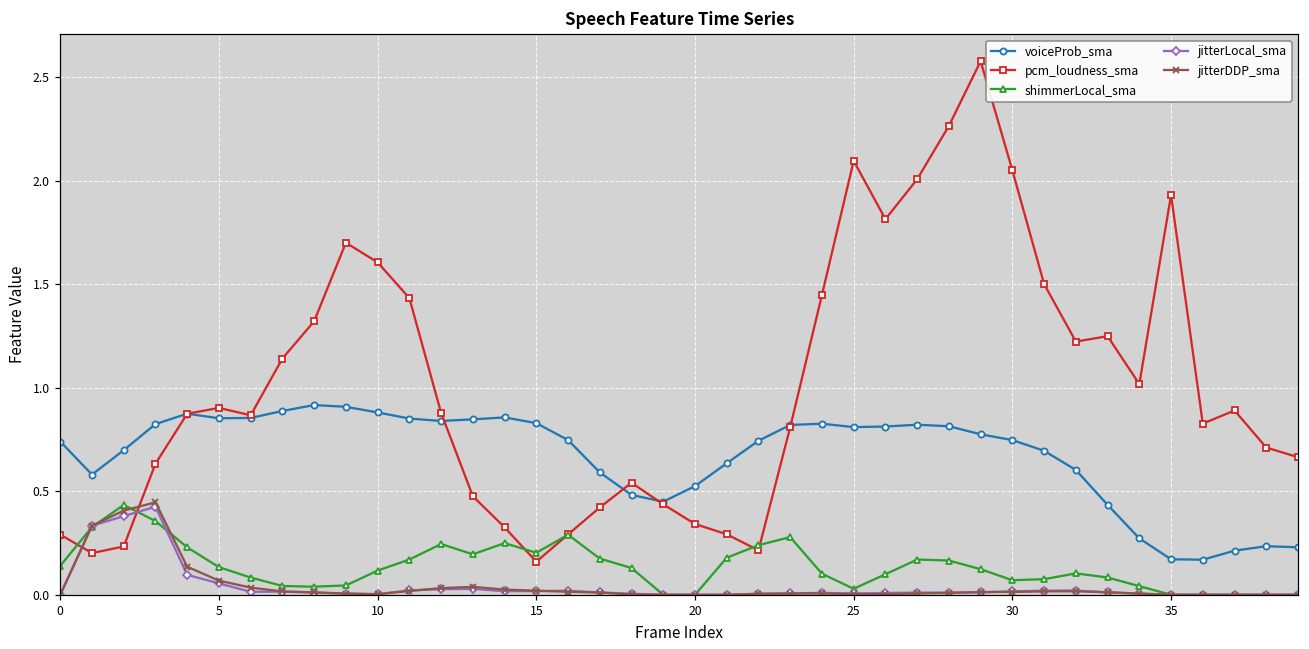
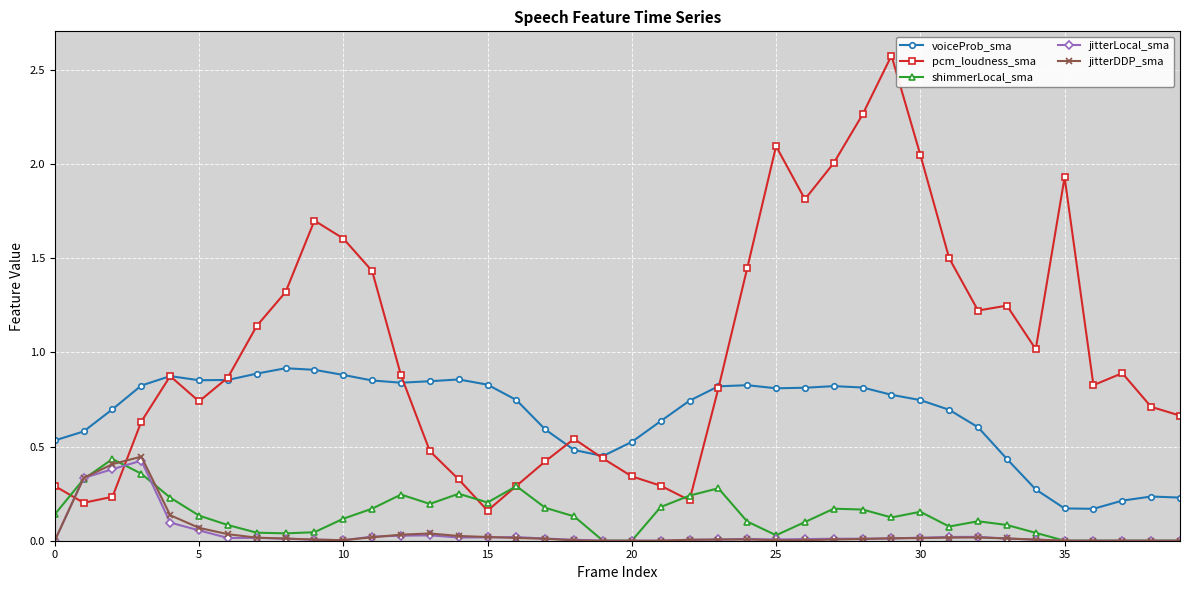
voiceProb_sma, 0: 0.74 -> 0.53
pcm_loudness_sma, 5: 0.90 -> 0.74
shimmerLocal_sma, 30: 0.07 -> 0.15
